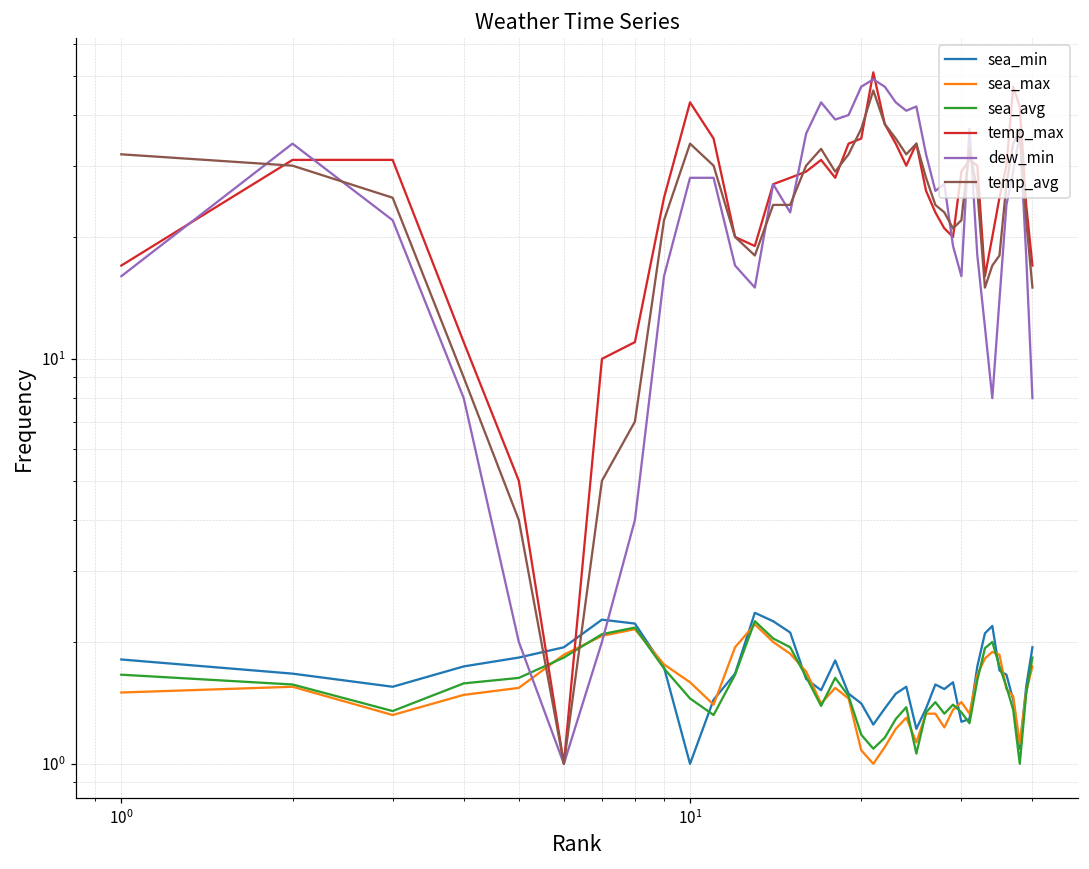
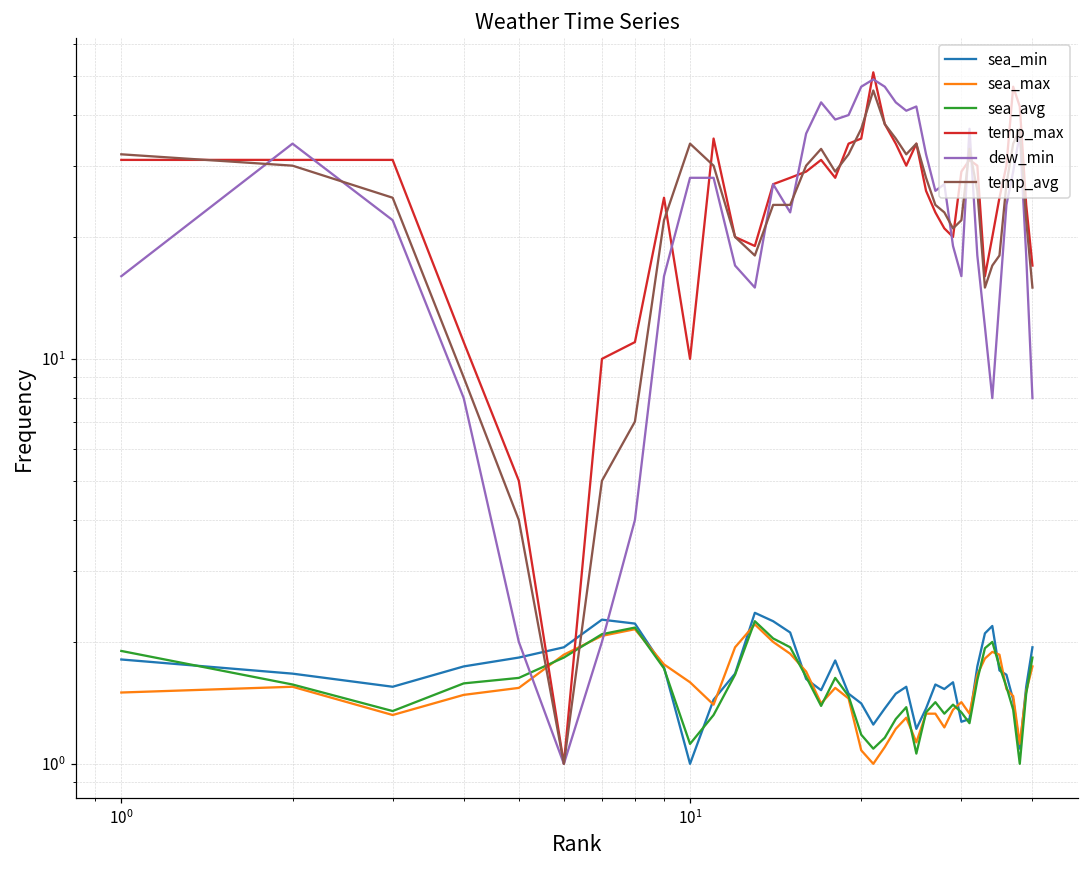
sea_avg, 10^0: 1.7 -> 1.9
temp_max, 10^0: 17 -> 31
sea_avg, 10^1: 1.45 -> 1.12
temp_max, 10^1: 43 -> 10.0
